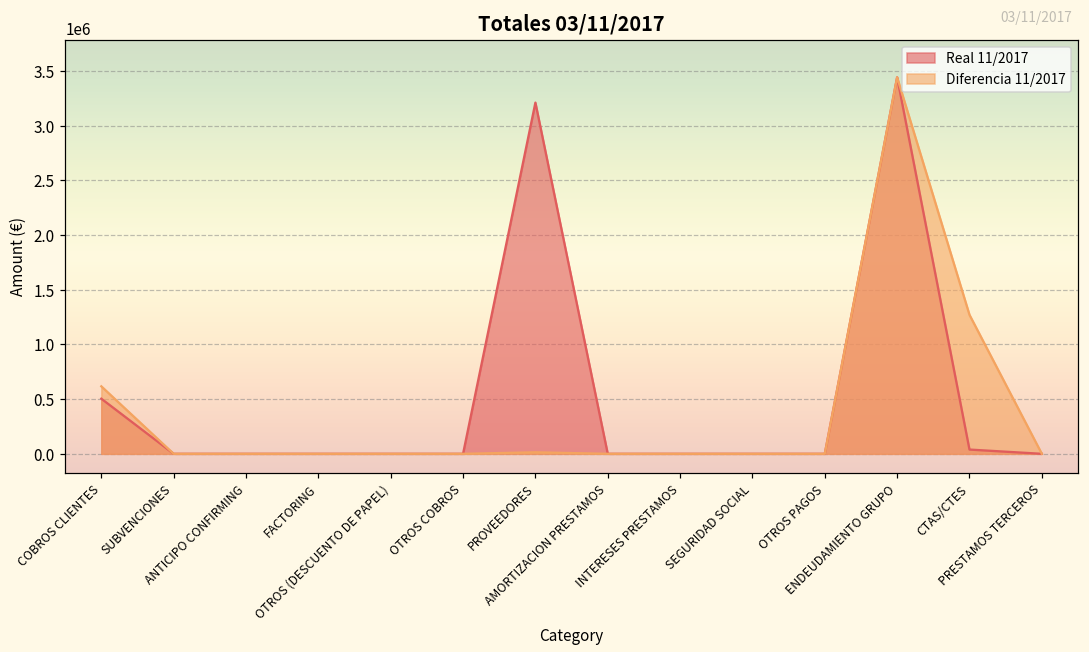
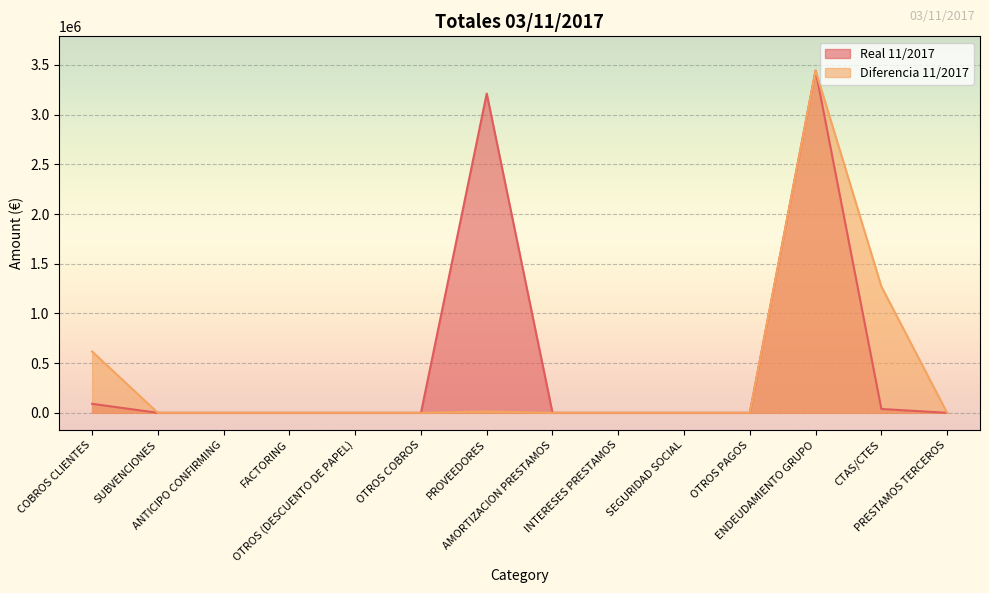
Real 11/2017, COBROS CLIENTES: 500000 -> 100000
